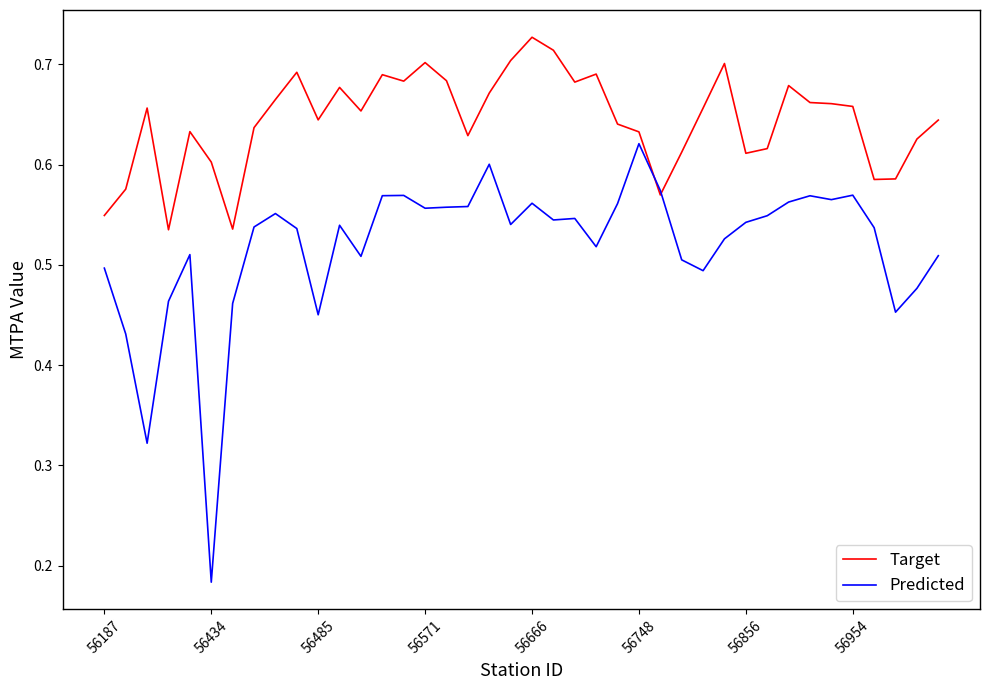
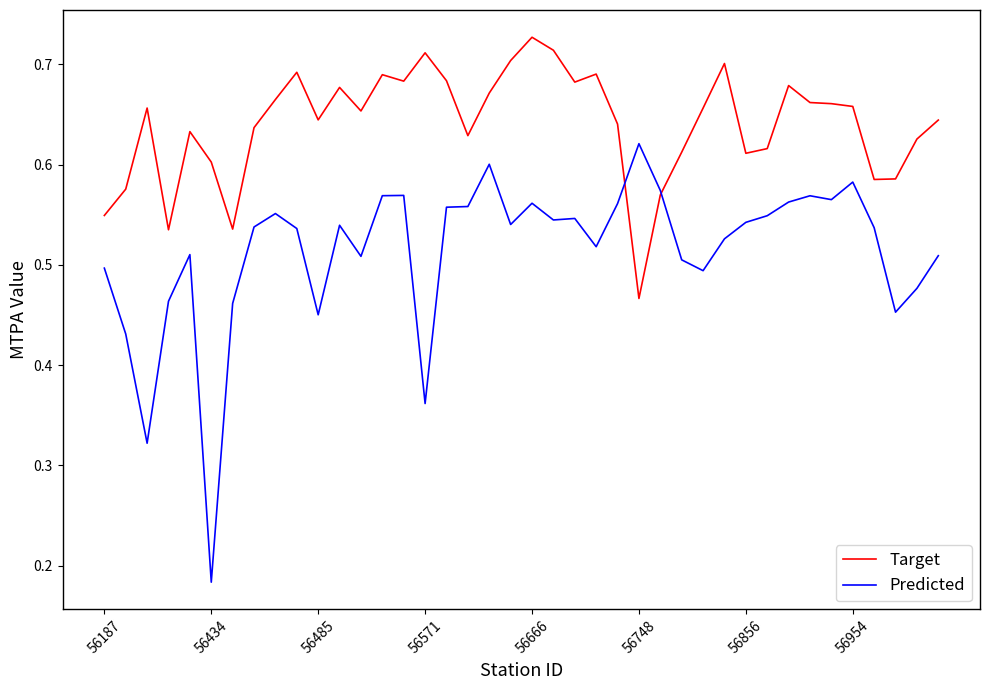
Target, 56571: 0.702 -> 0.711
Predicted, 56571: 0.556 -> 0.362
Target, 56748: 0.633 -> 0.466
Predicted, 56954: 0.569 -> 0.582
